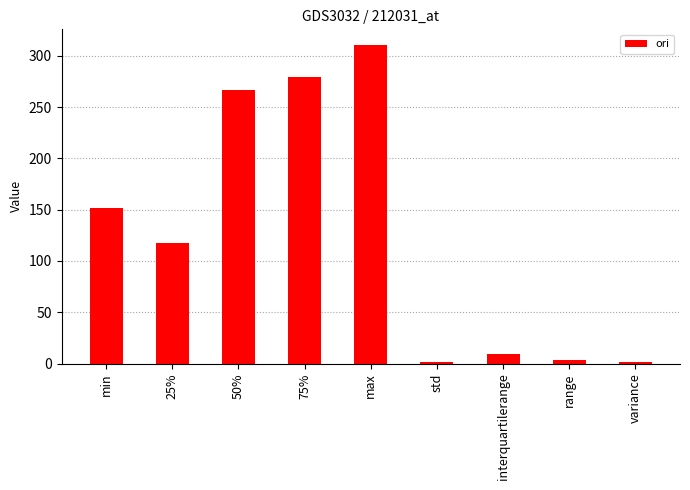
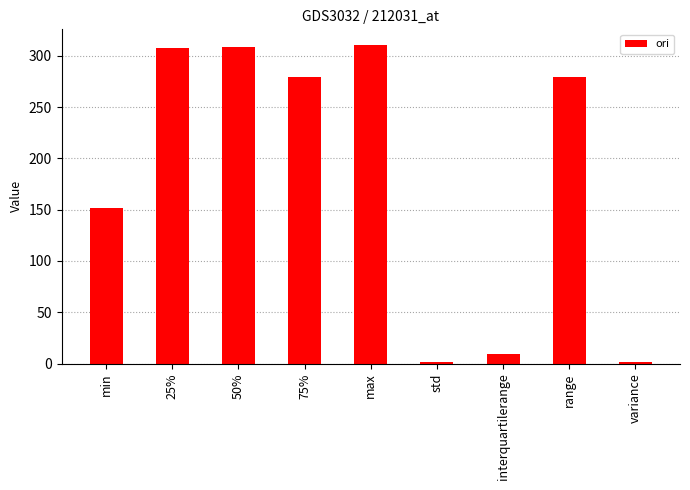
25%: 117 -> 308
50%: 267 -> 309
range: 3 -> 279
